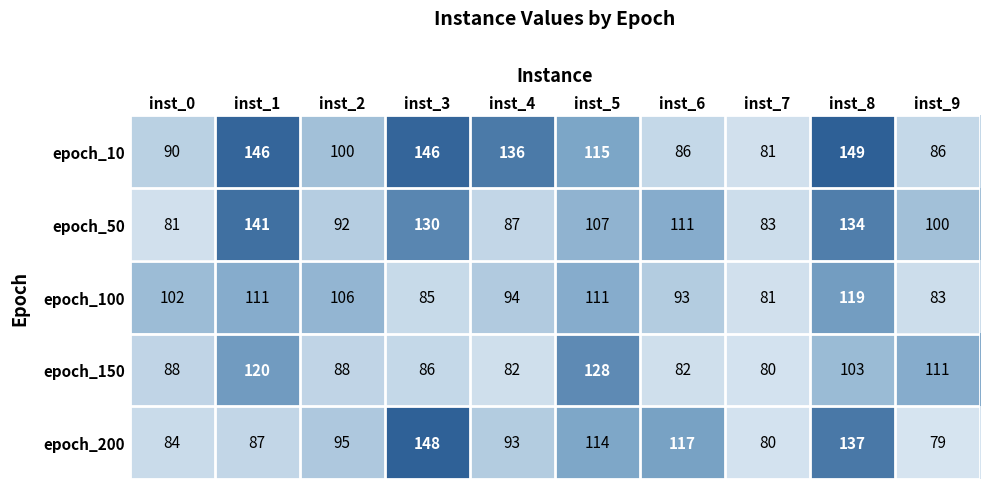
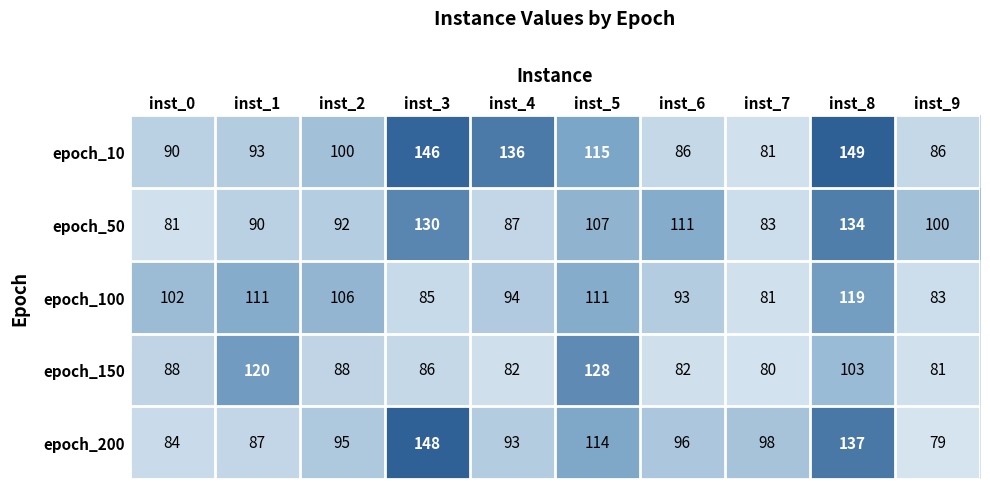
epoch_10, inst_1: 146 -> 93
epoch_50, inst_1: 141 -> 90
epoch_150, inst_9: 111 -> 81
epoch_200, inst_6: 117 -> 96
epoch_200, inst_7: 80 -> 98
